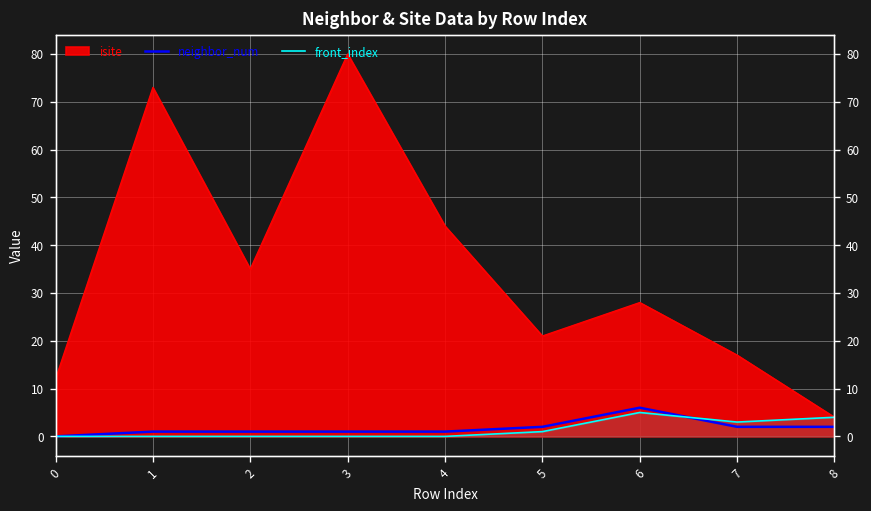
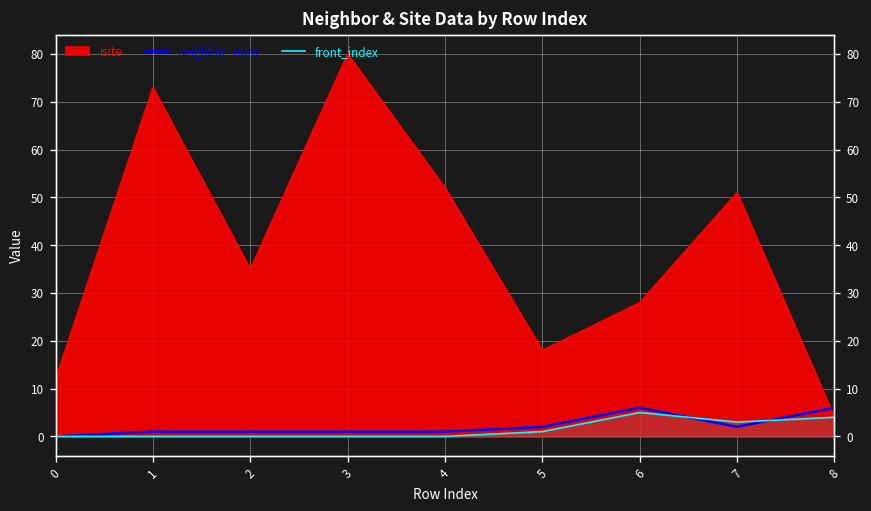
isite, 4: 44 -> 52
isite, 5: 21 -> 18
isite, 7: 17 -> 51
neighbor_num, 8: 2 -> 6
